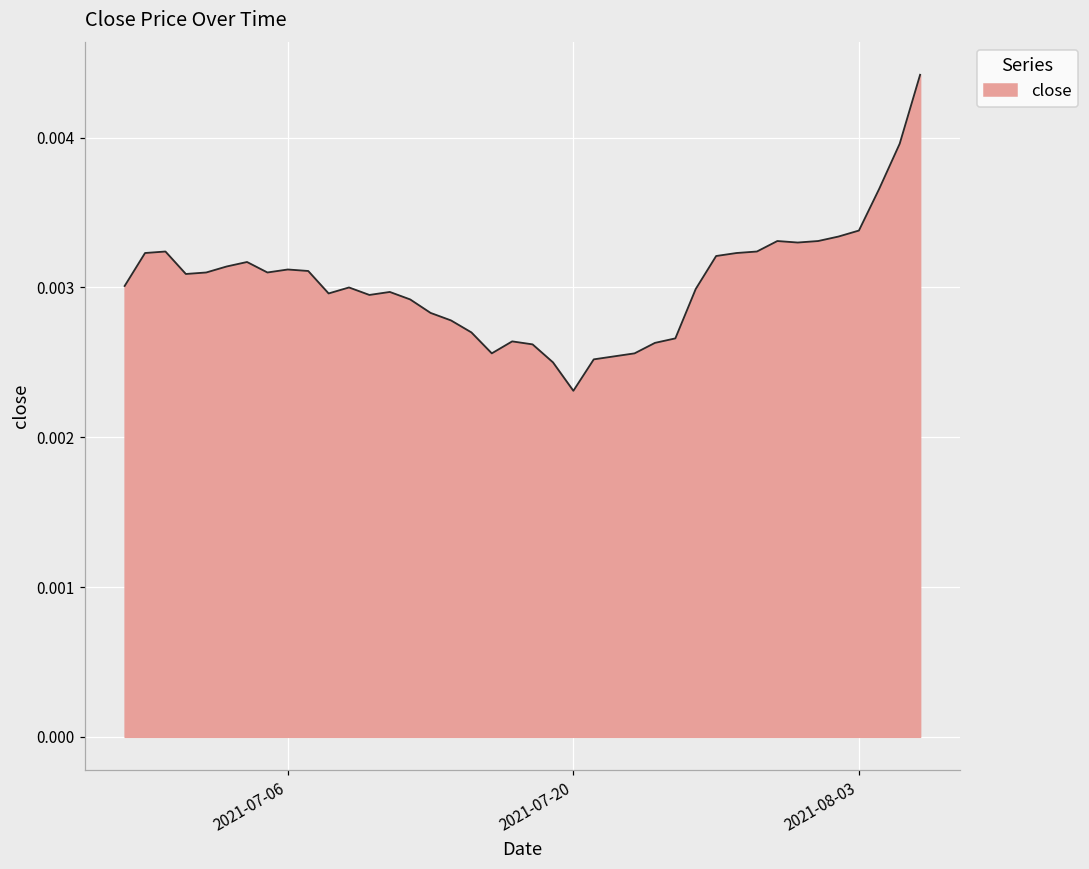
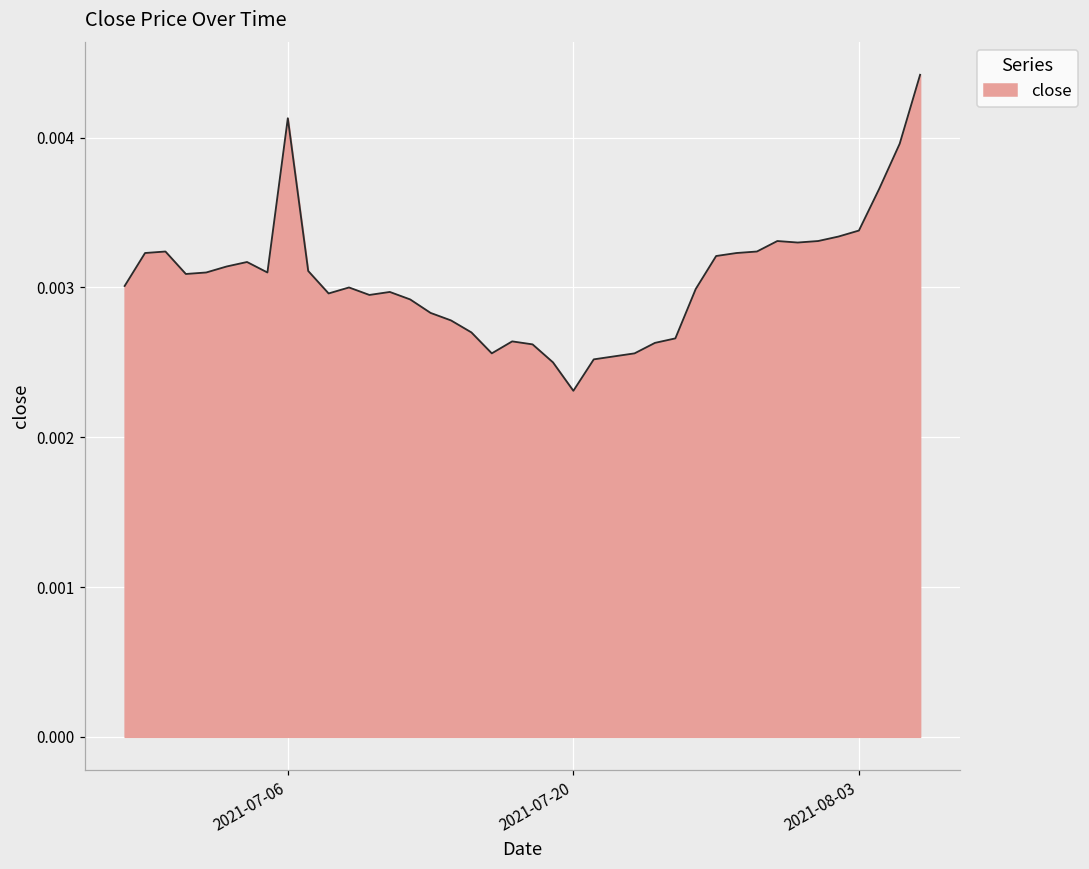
2021-07-06: 0.00312 -> 0.00413
